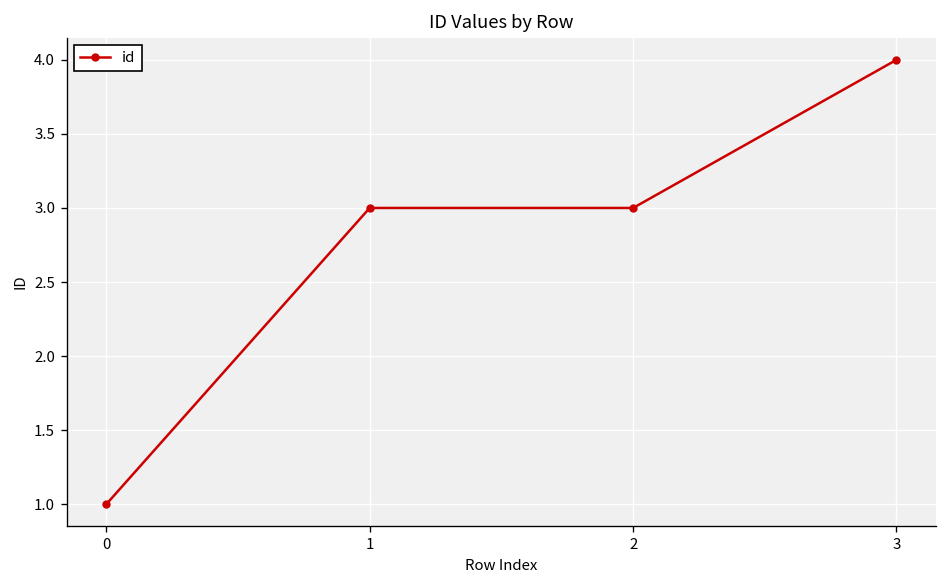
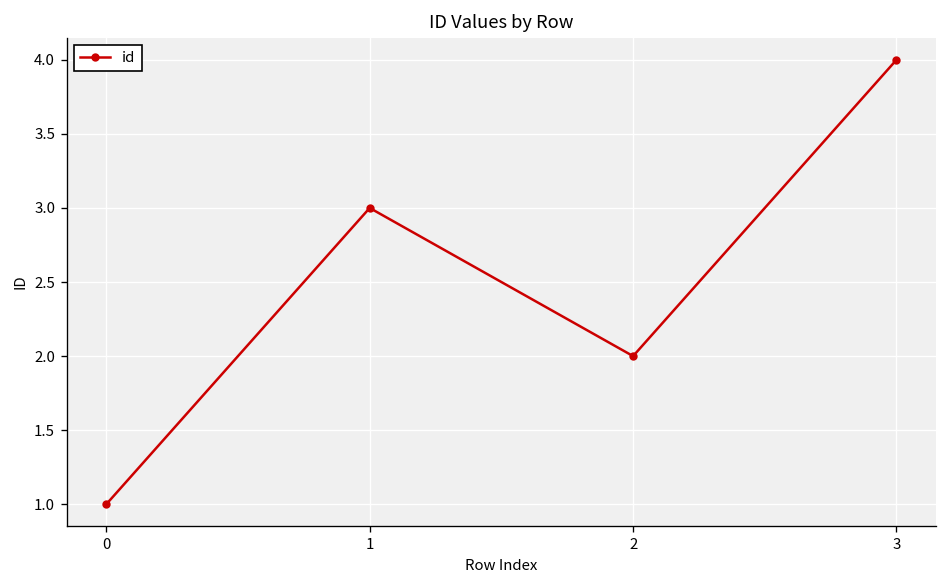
2: 3 -> 2
